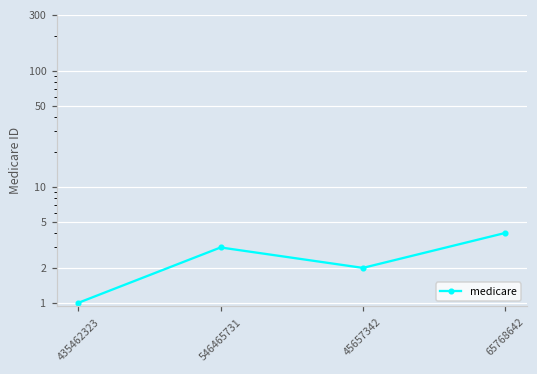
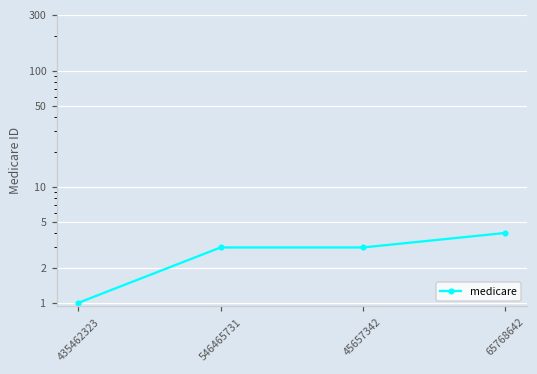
45657342: 2 -> 3
